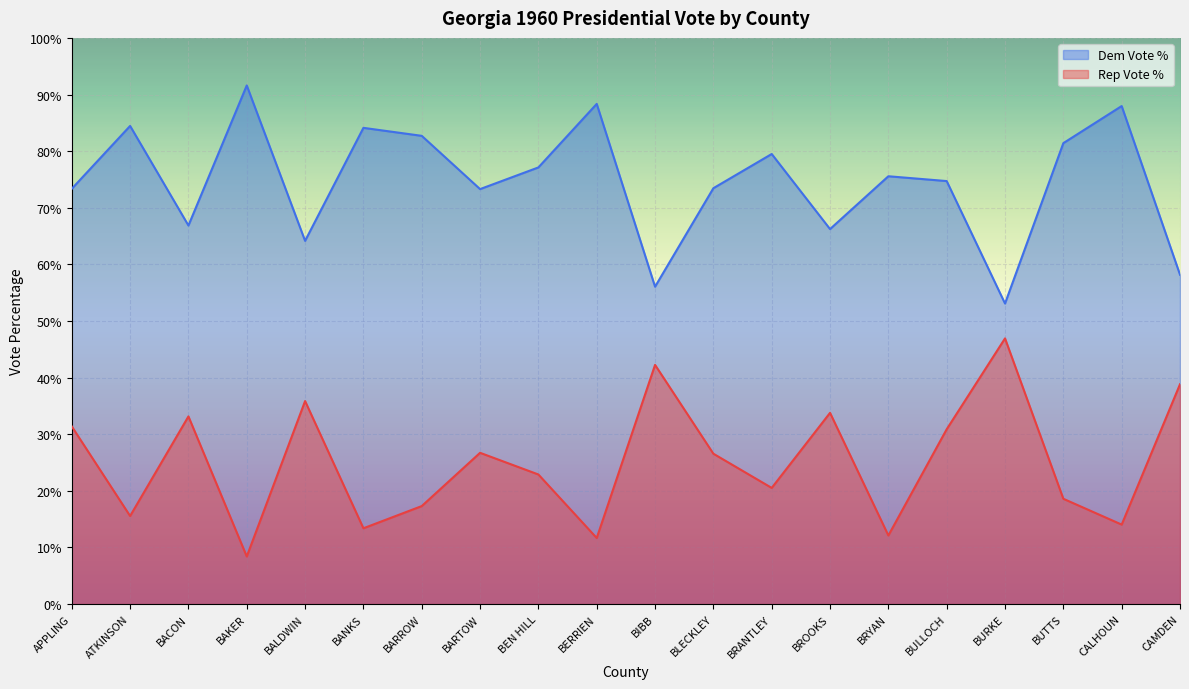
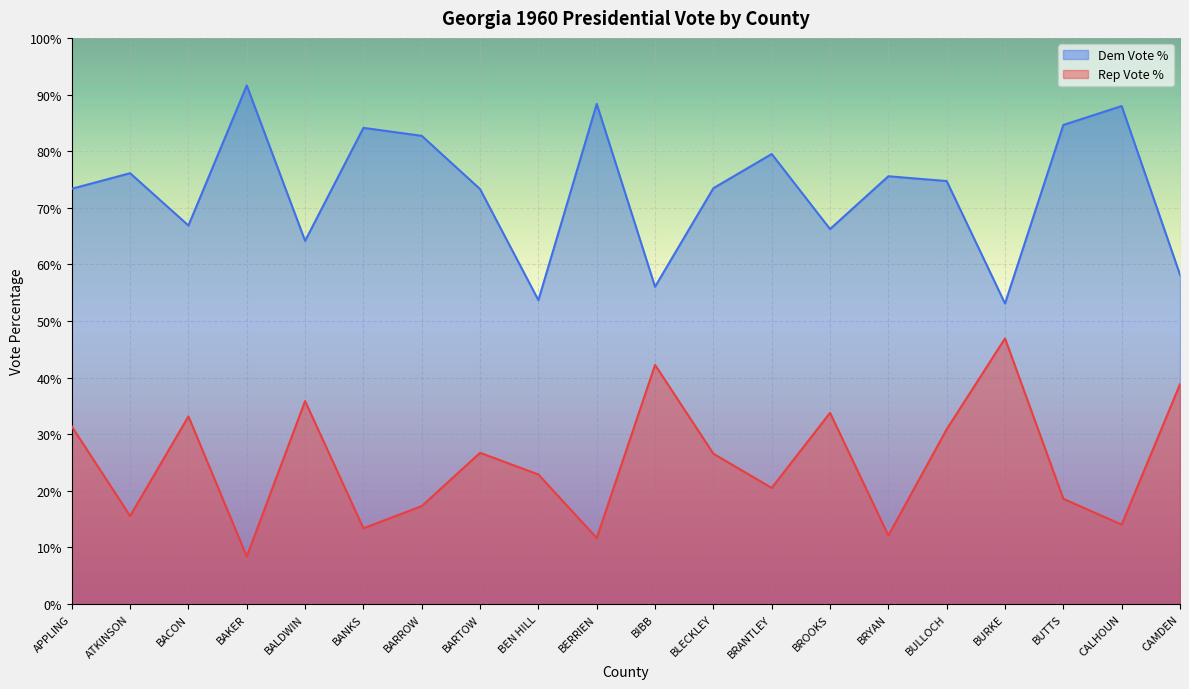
Dem Vote %, ATKINSON: 84% -> 76%
Dem Vote %, BEN HILL: 77% -> 54%
Dem Vote %, BUTTS: 81% -> 85%
